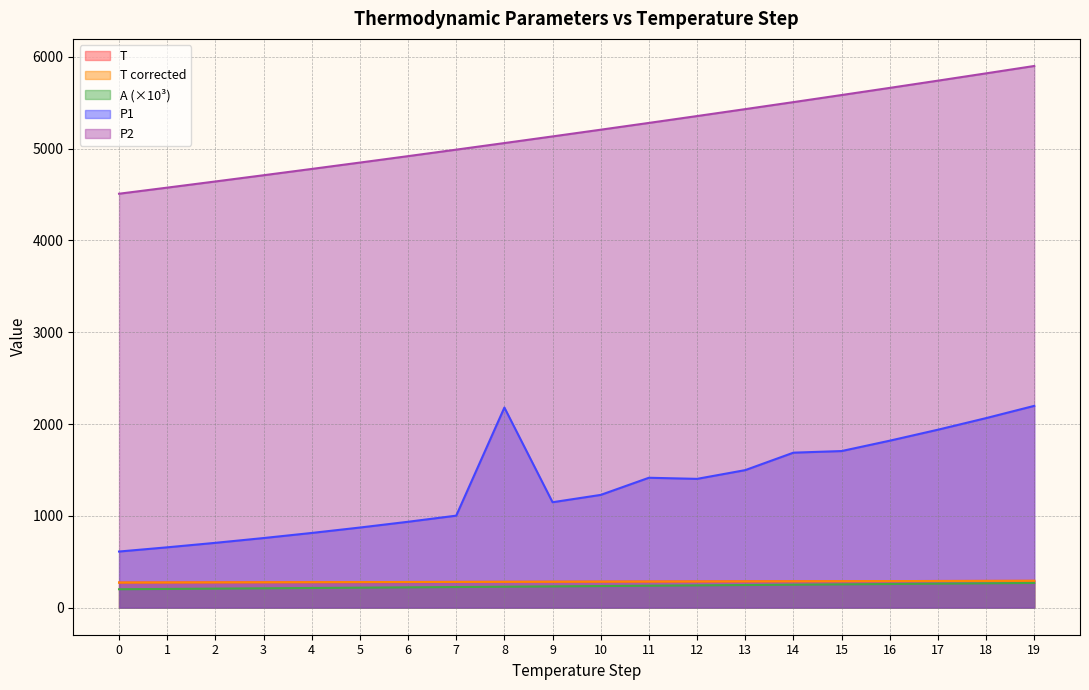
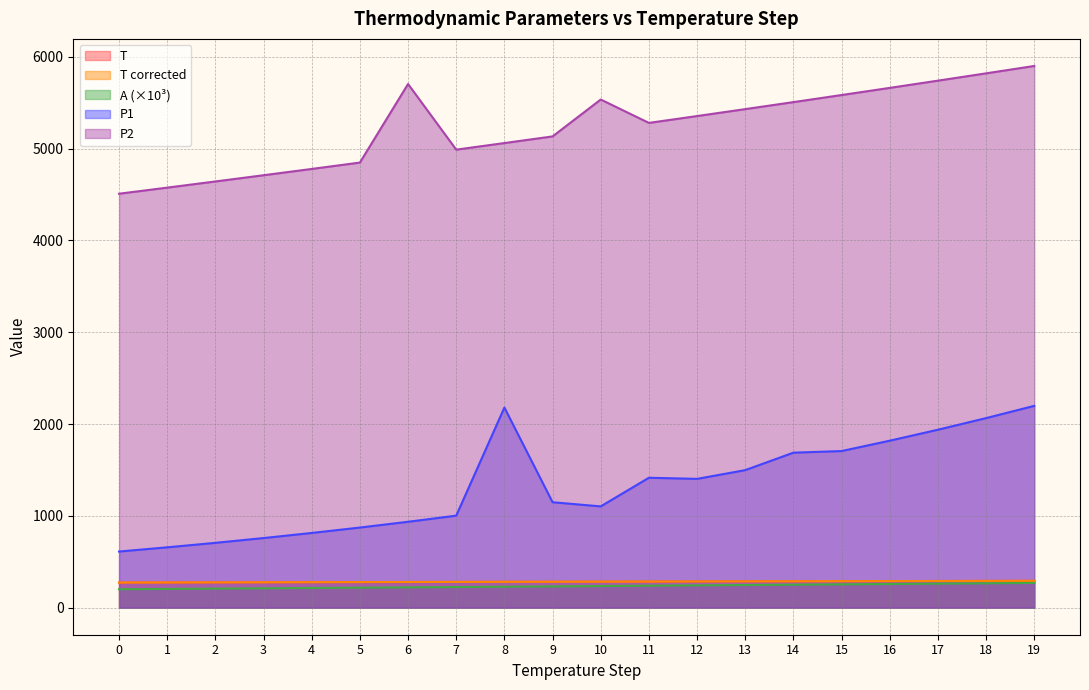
P2, 6: 4900 -> 5700
P1, 10: 1200 -> 1100
P2, 10: 5200 -> 5500
